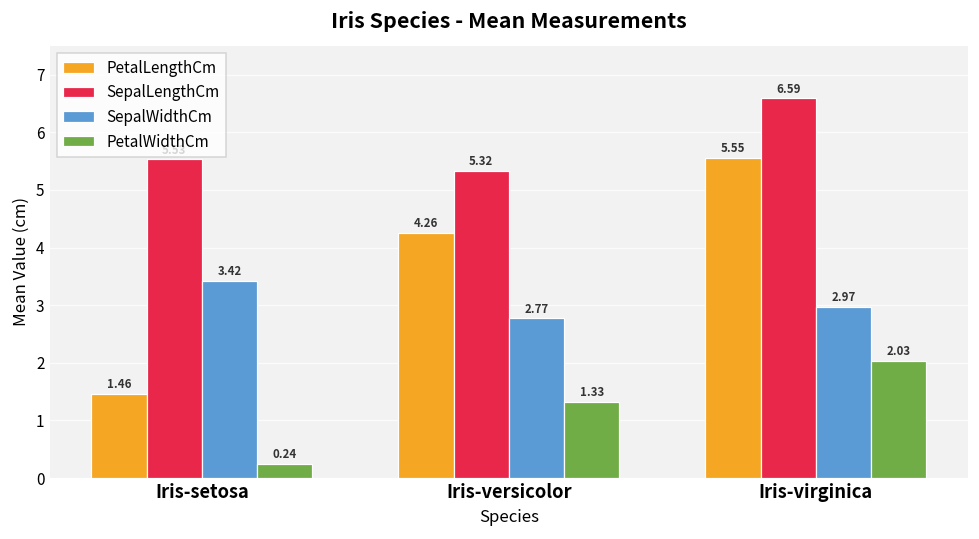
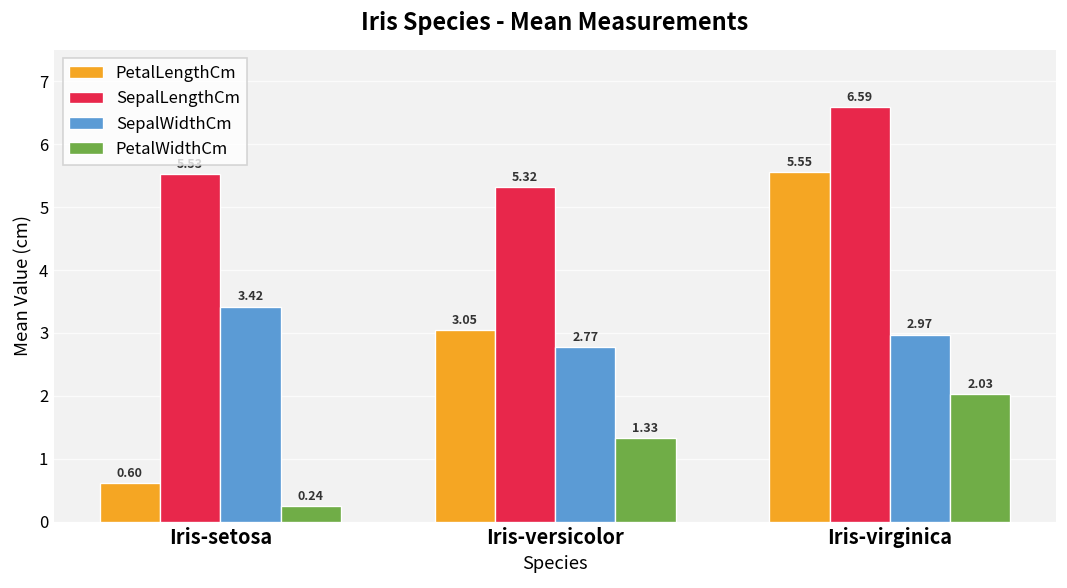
PetalLengthCm, Iris-setosa: 1.46 -> 0.60
PetalLengthCm, Iris-versicolor: 4.26 -> 3.05
